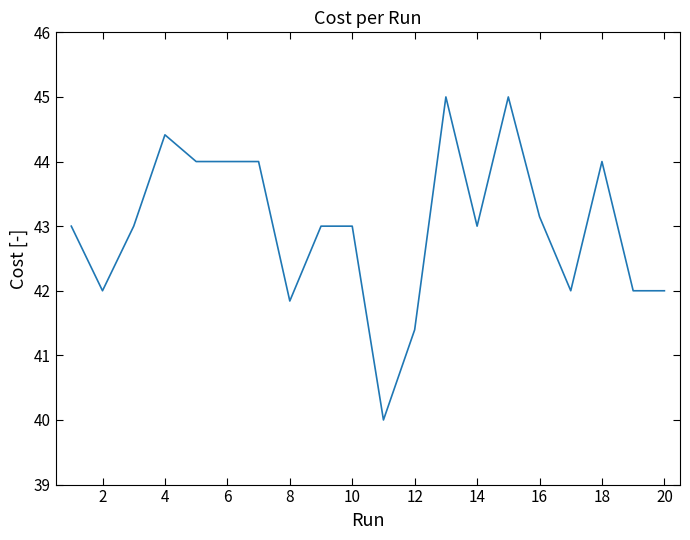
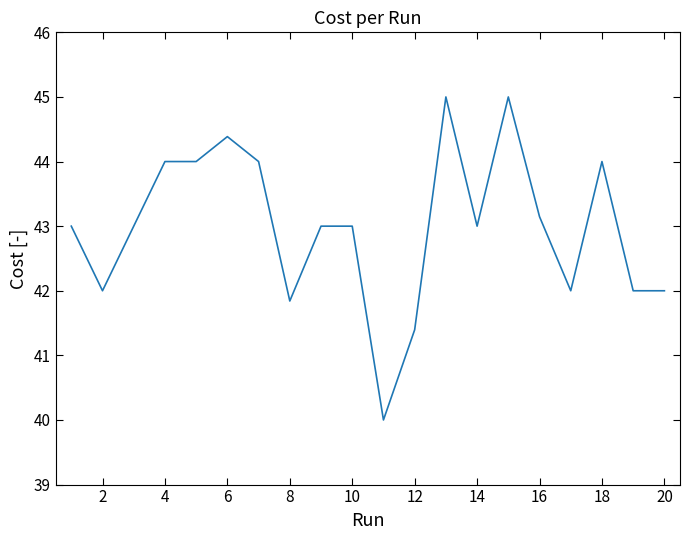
4: 44.4 -> 44.0
6: 44.0 -> 44.4
